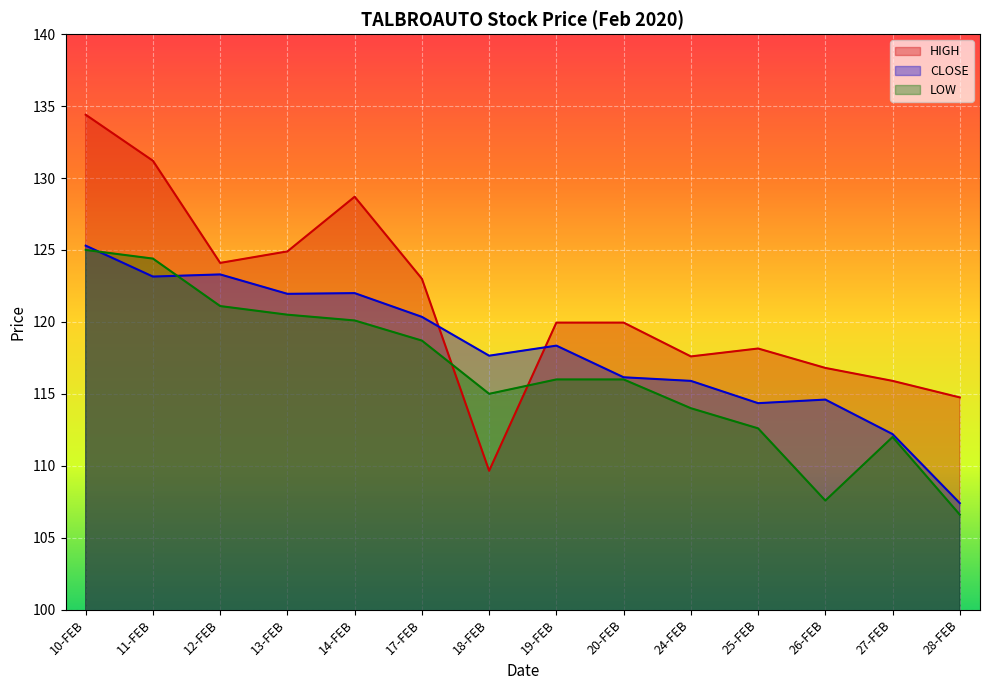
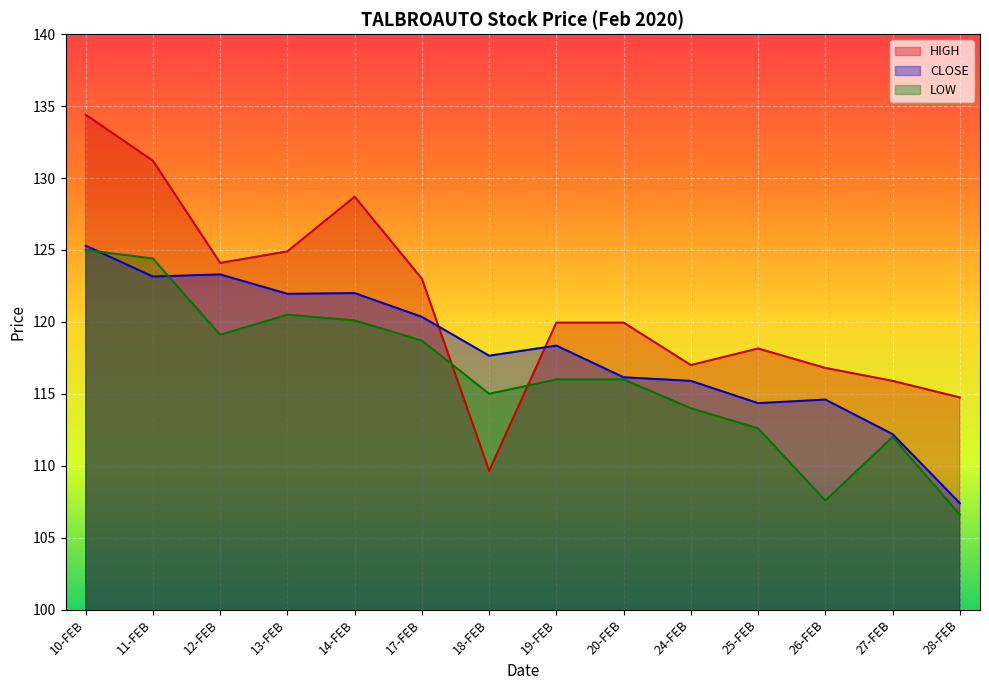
LOW, 12-FEB: 121.1 -> 119.1
HIGH, 24-FEB: 117.6 -> 117.0
